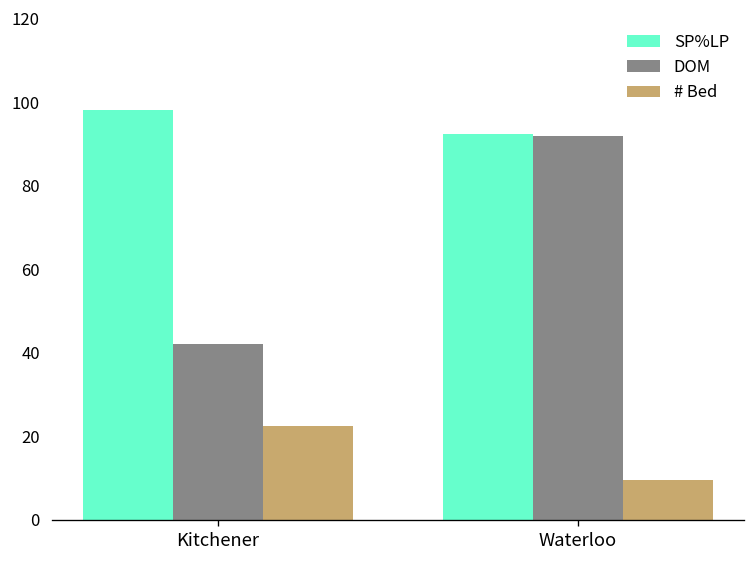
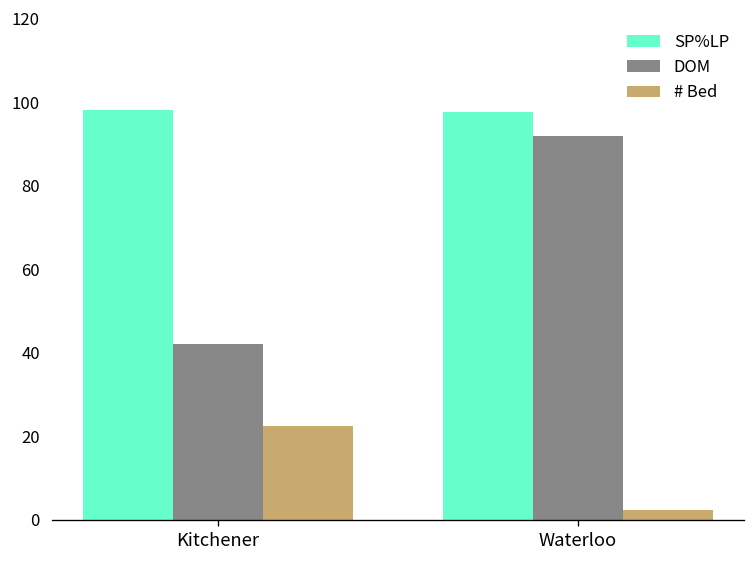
SP%LP, Waterloo: 92 -> 98
# Bed, Waterloo: 10 -> 2
